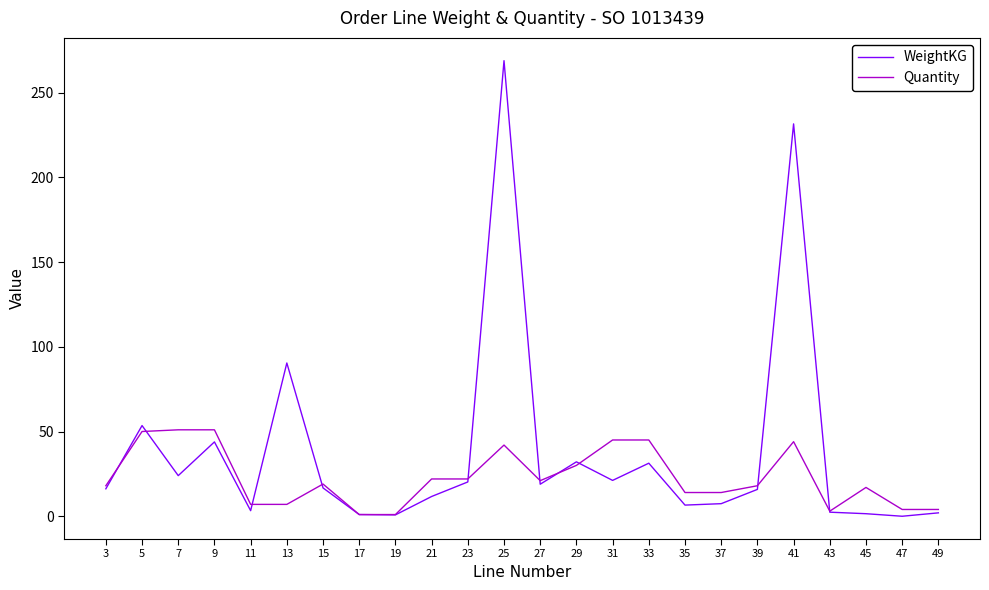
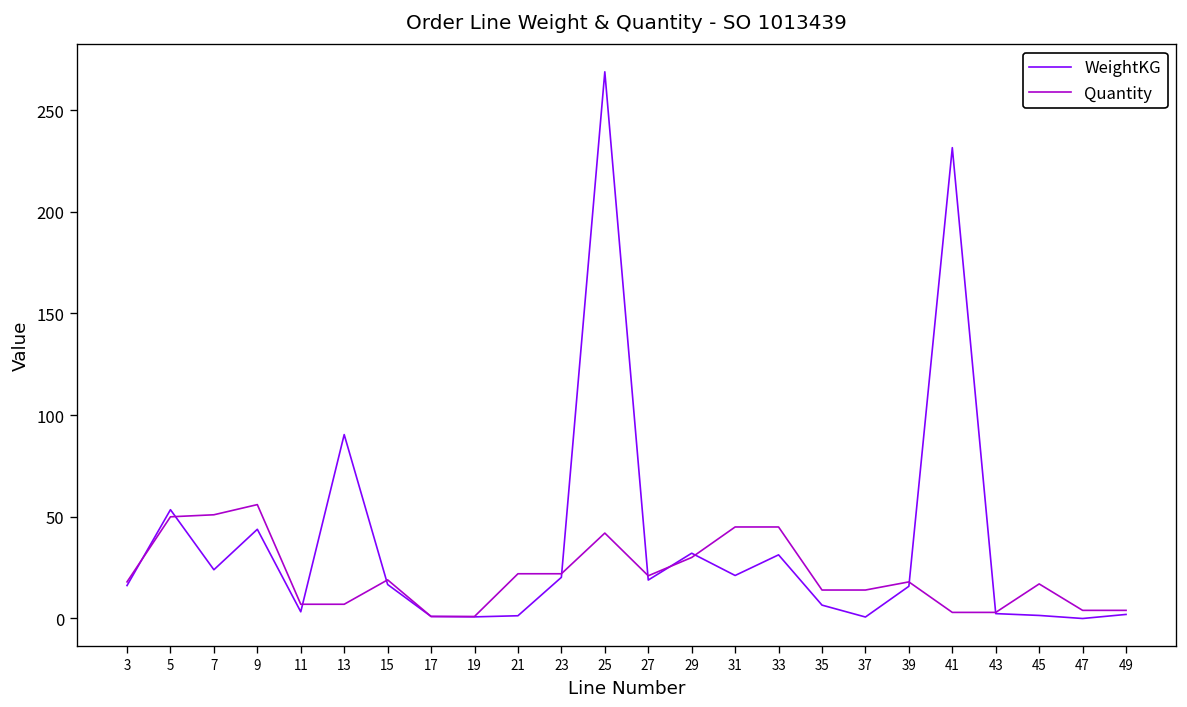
Quantity, 9: 51 -> 56
WeightKG, 21: 12 -> 1
WeightKG, 37: 7 -> 1
Quantity, 41: 44 -> 3
